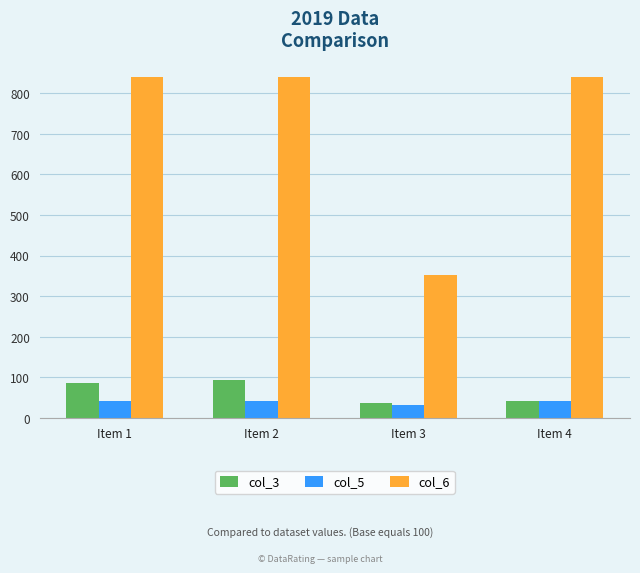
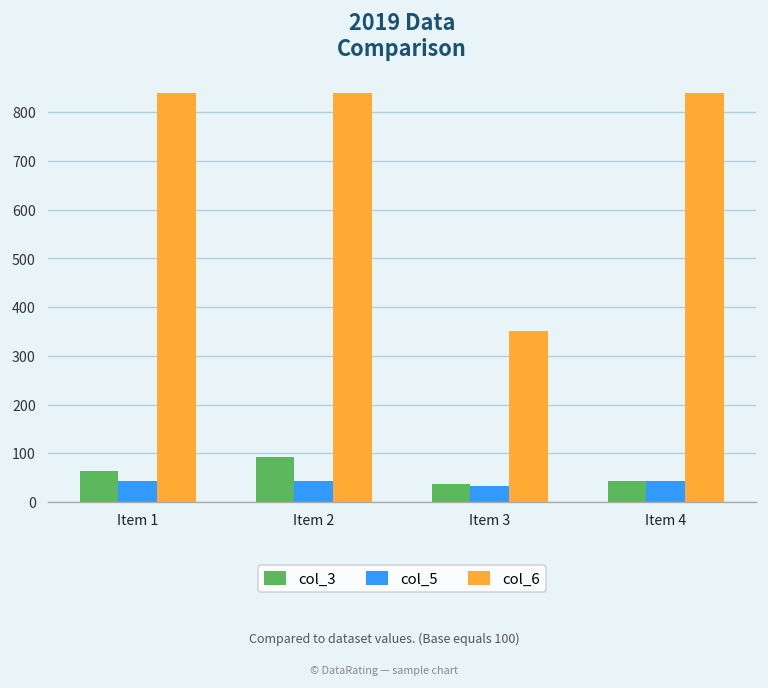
col_3, Item 1: 90 -> 60
